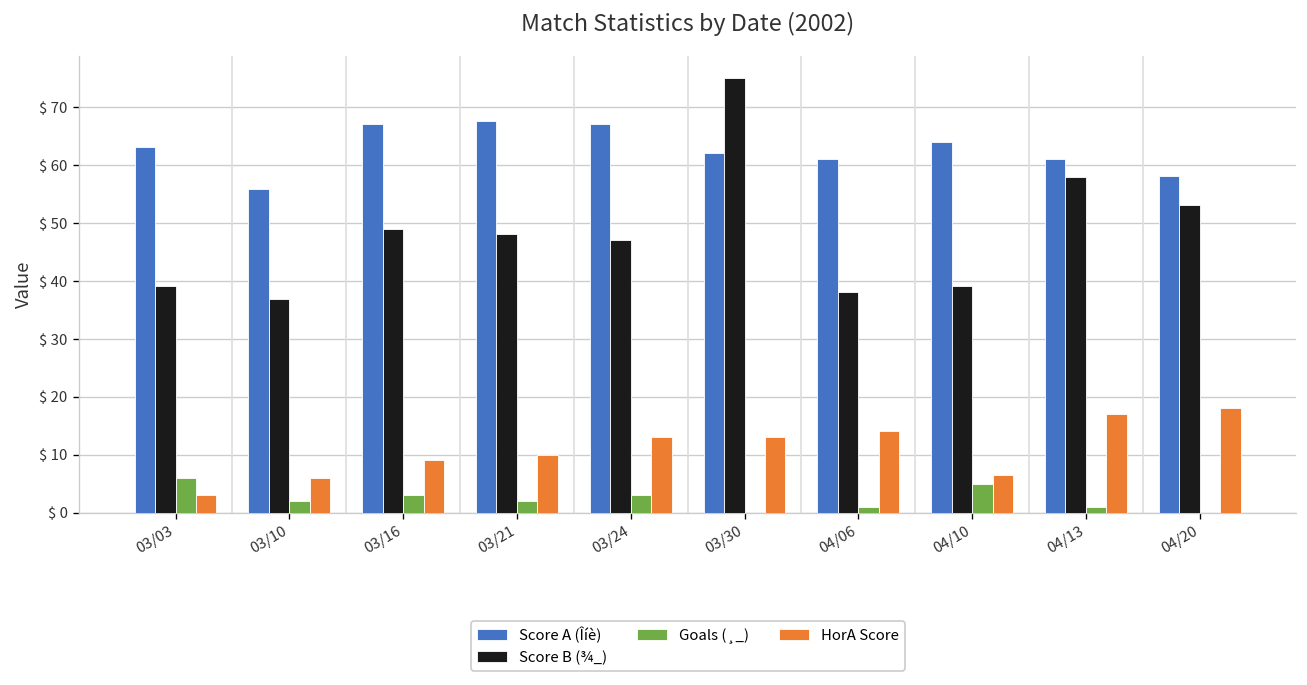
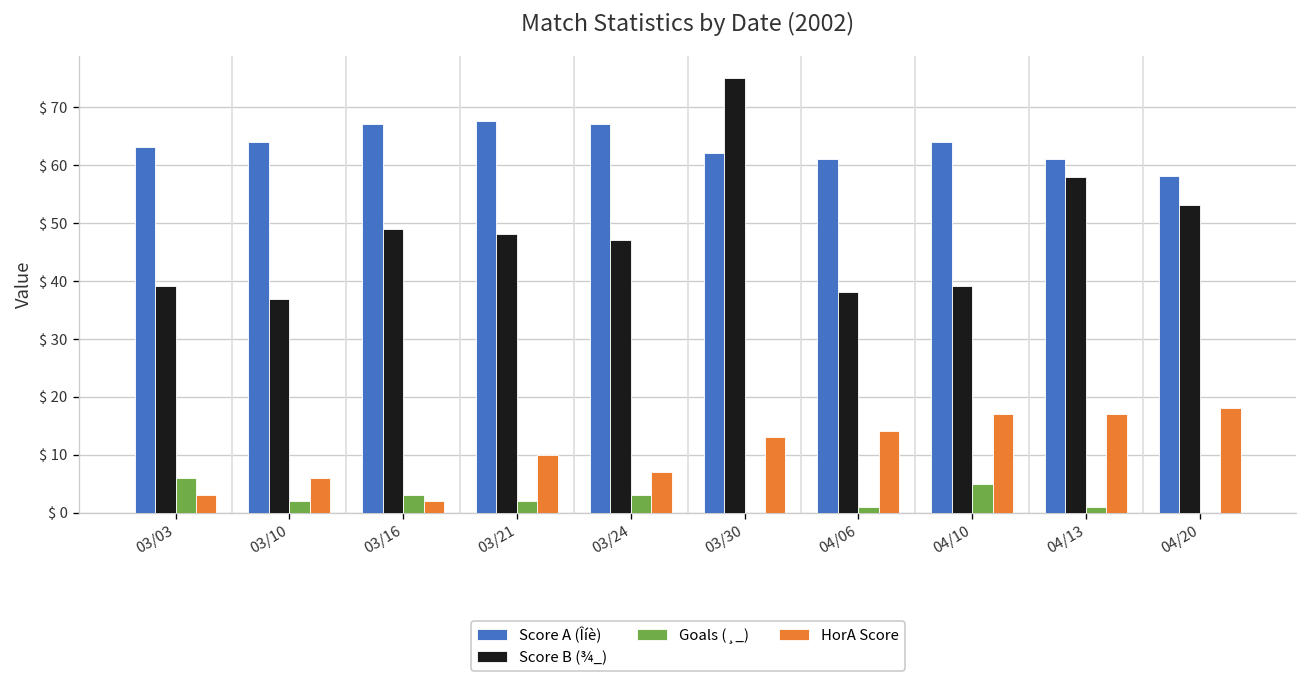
Score A (Îíè), 03/10: $ 56 -> $ 64
HorA Score, 03/16: $ 9 -> $ 2
HorA Score, 03/24: $ 13 -> $ 7
HorA Score, 04/10: $ 6 -> $ 17
